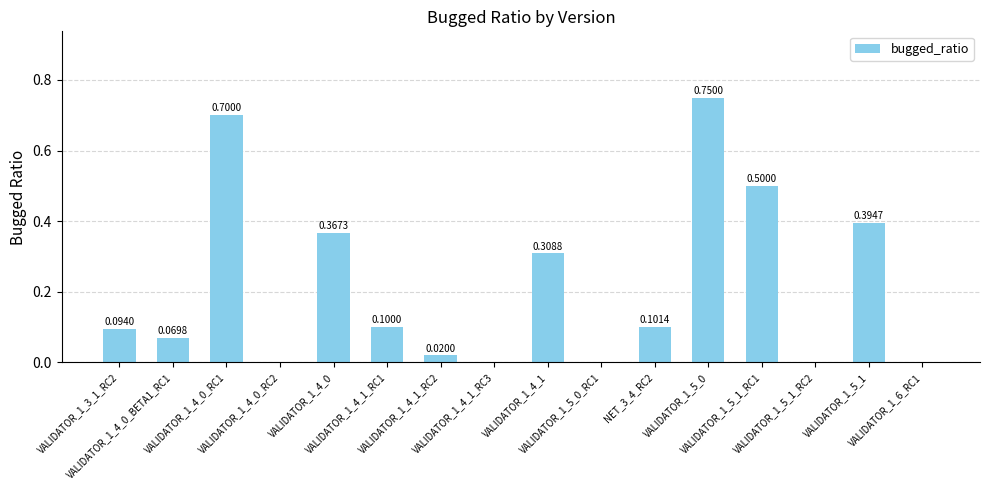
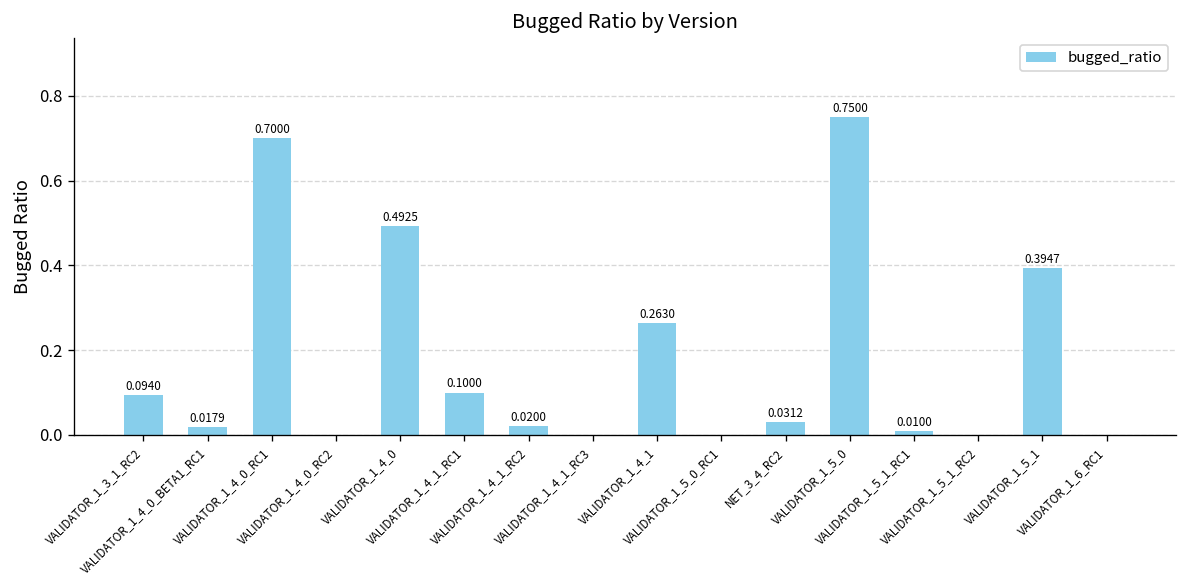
VALIDATOR_1_4_0_BETA1_RC1: 0.0698 -> 0.0179
VALIDATOR_1_4_0: 0.3673 -> 0.4925
VALIDATOR_1_4_1: 0.3088 -> 0.2630
NET_3_4_RC2: 0.1014 -> 0.0312
VALIDATOR_1_5_1_RC1: 0.5000 -> 0.0100
